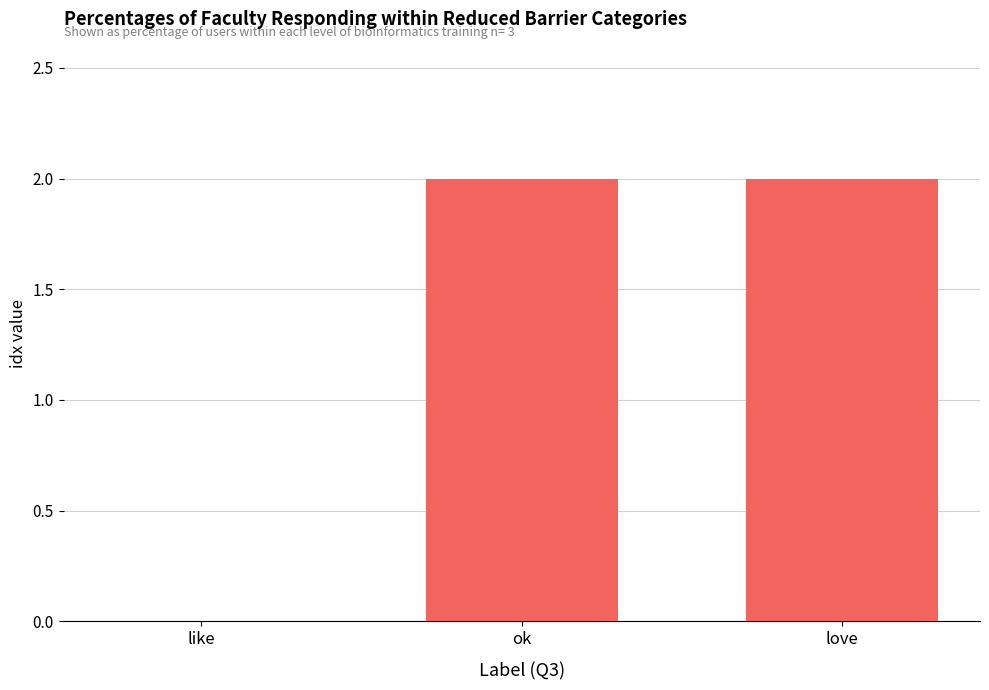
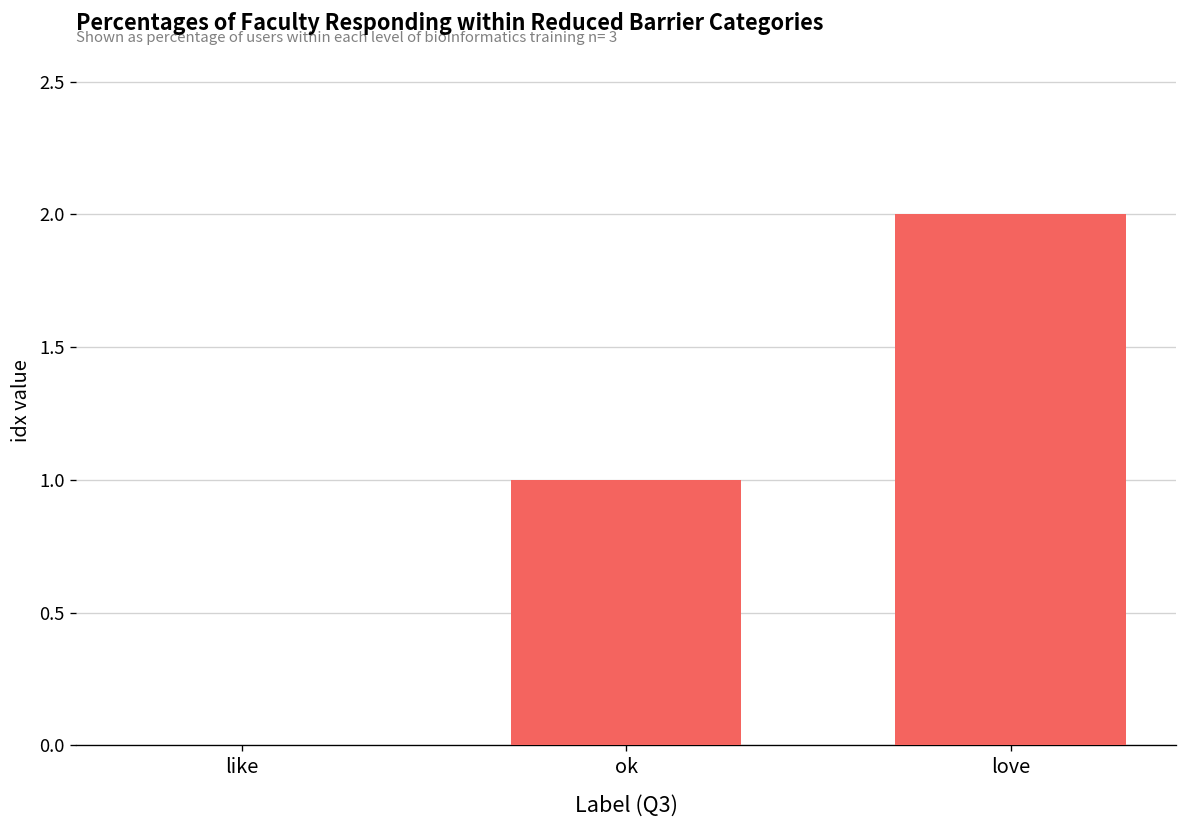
ok: 2 -> 1
